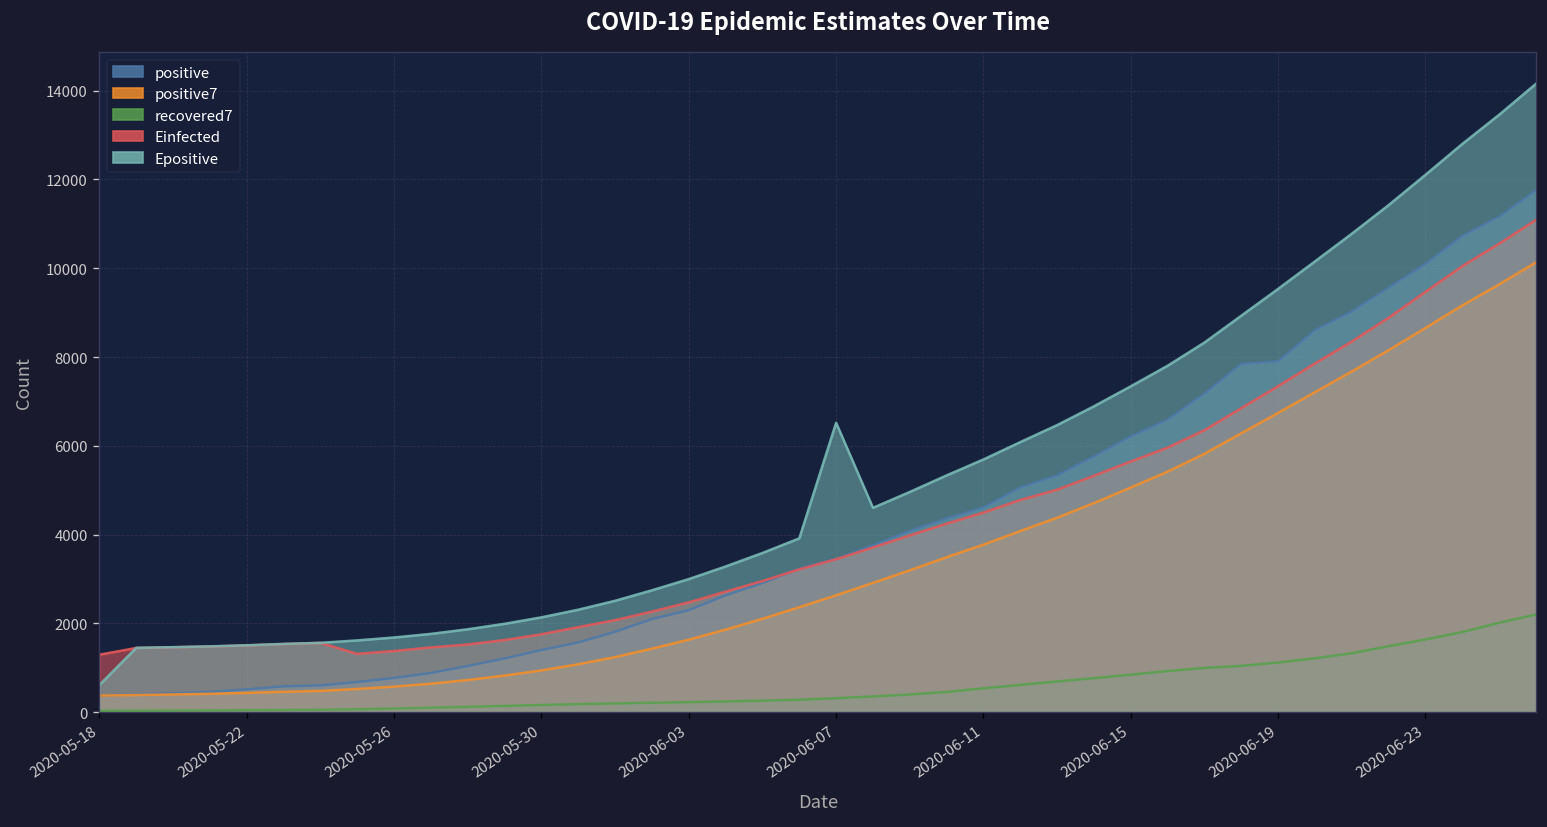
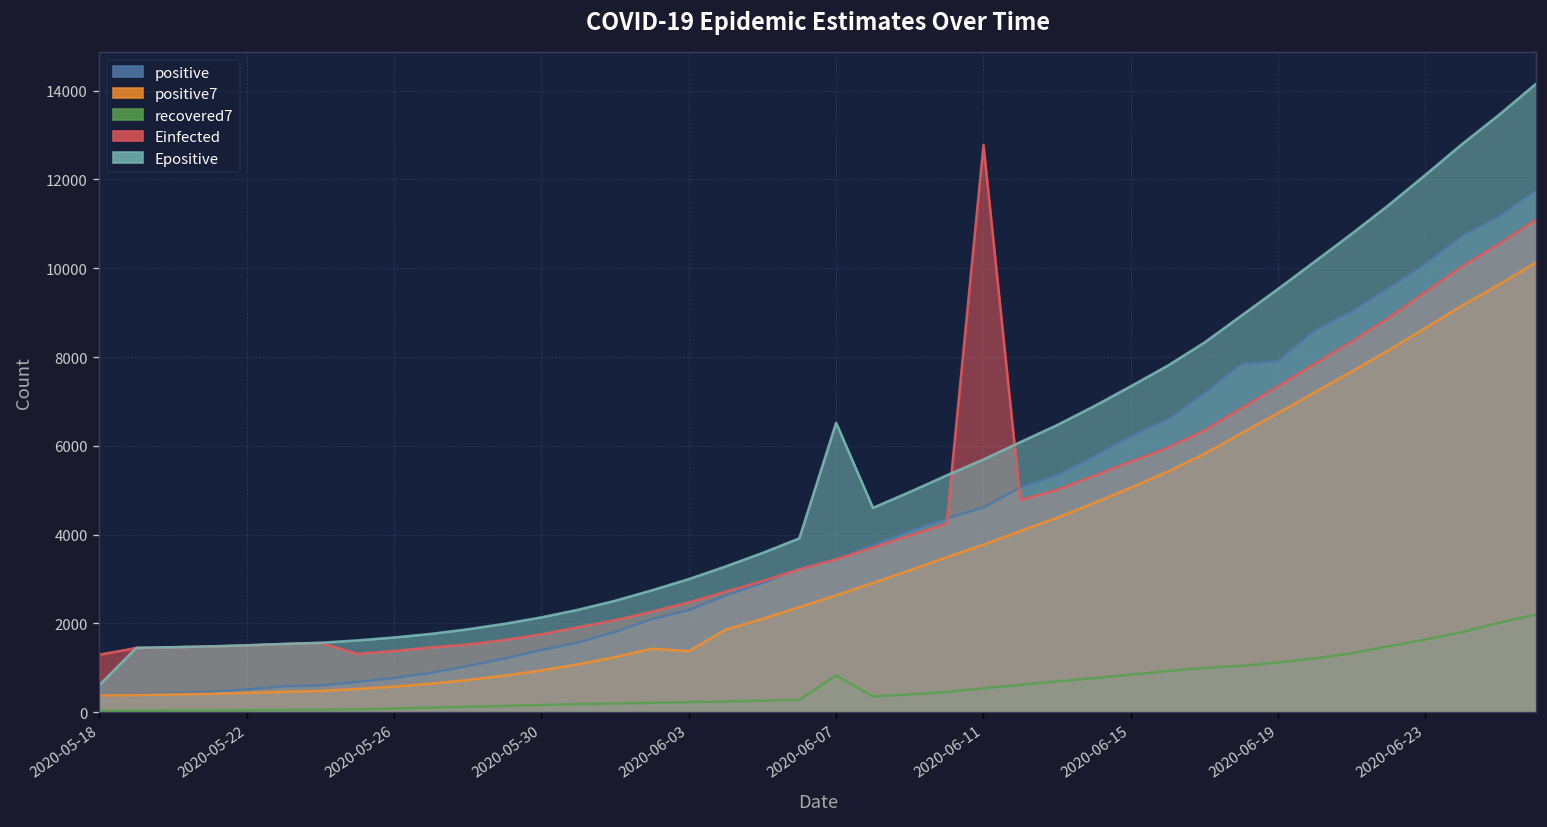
positive7, 2020-06-03: 1600 -> 1400
recovered7, 2020-06-07: 300 -> 800
Einfected, 2020-06-11: 4500 -> 12800
